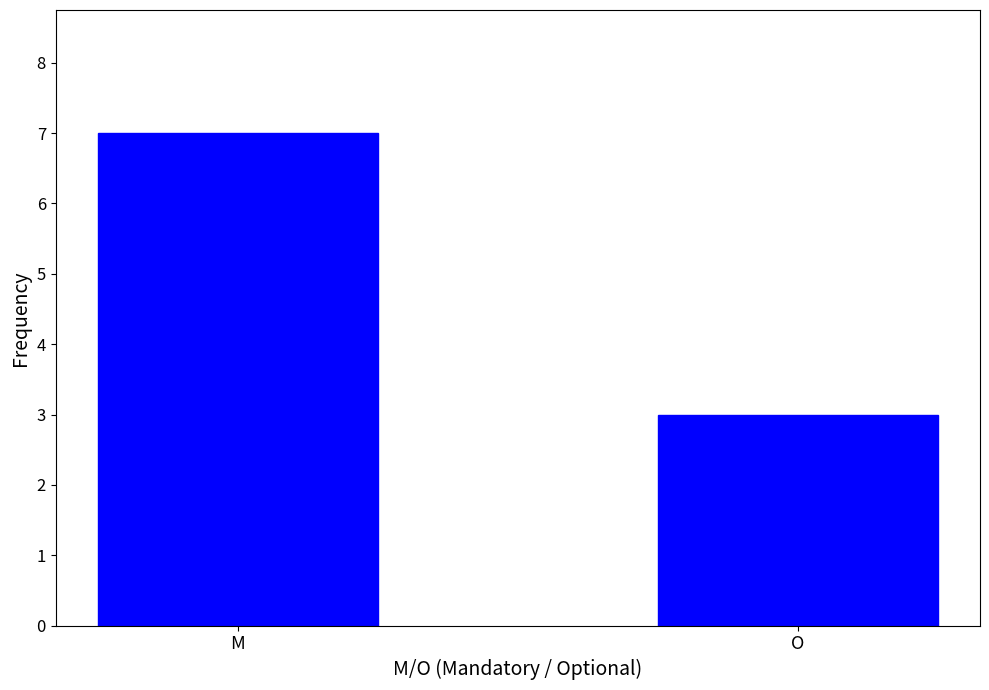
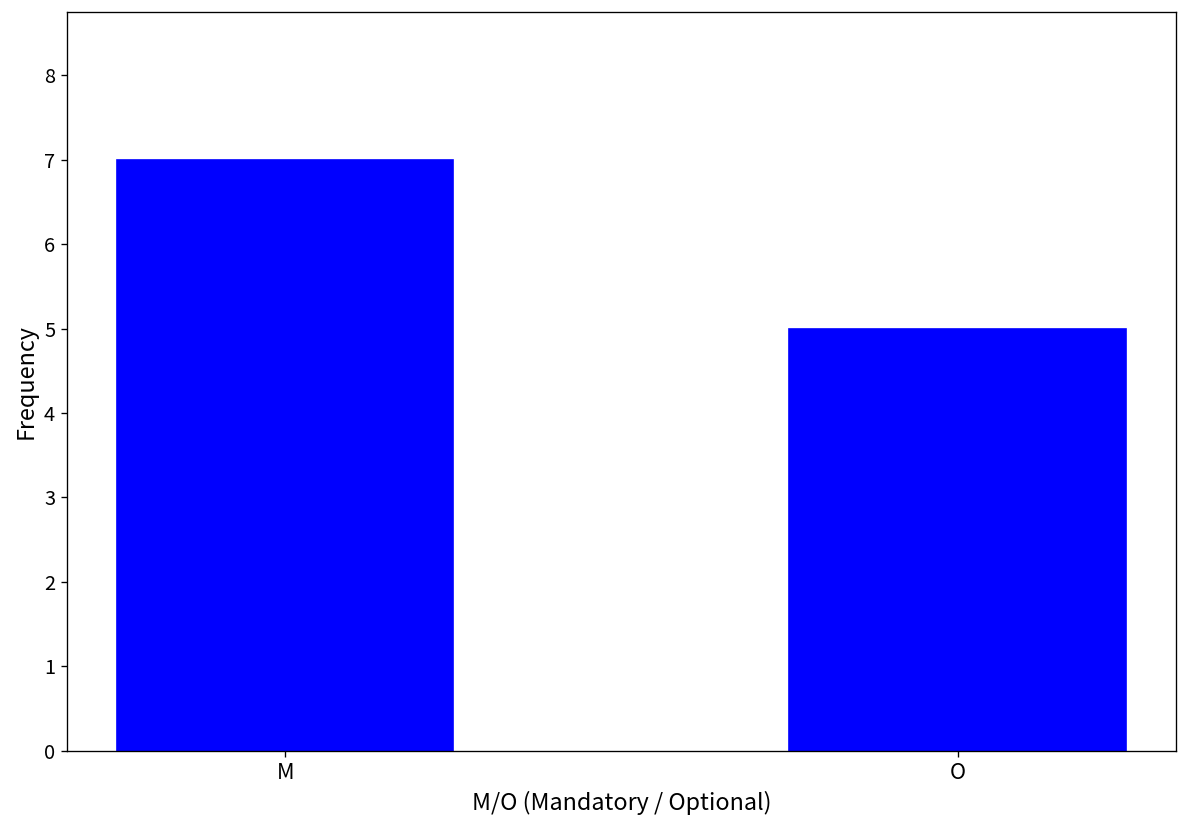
O: 3 -> 5
